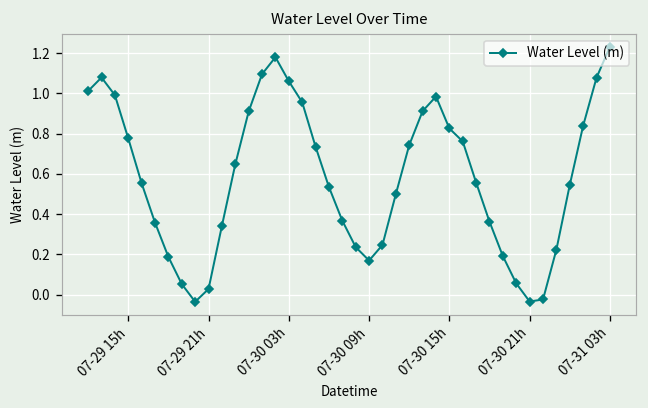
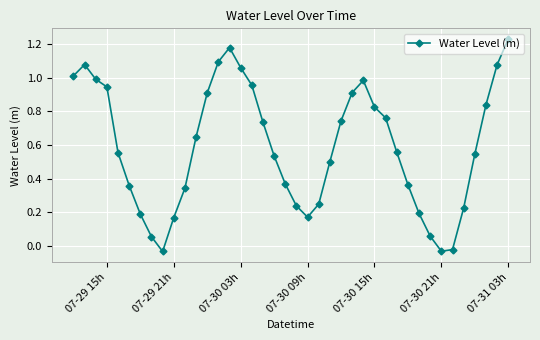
07-29 15h: 0.78 -> 0.95
07-29 21h: 0.03 -> 0.17
